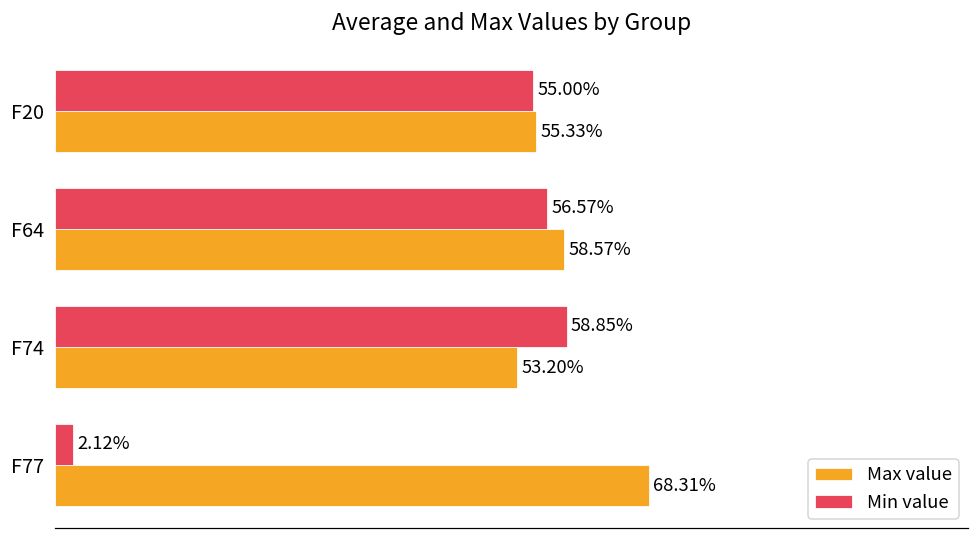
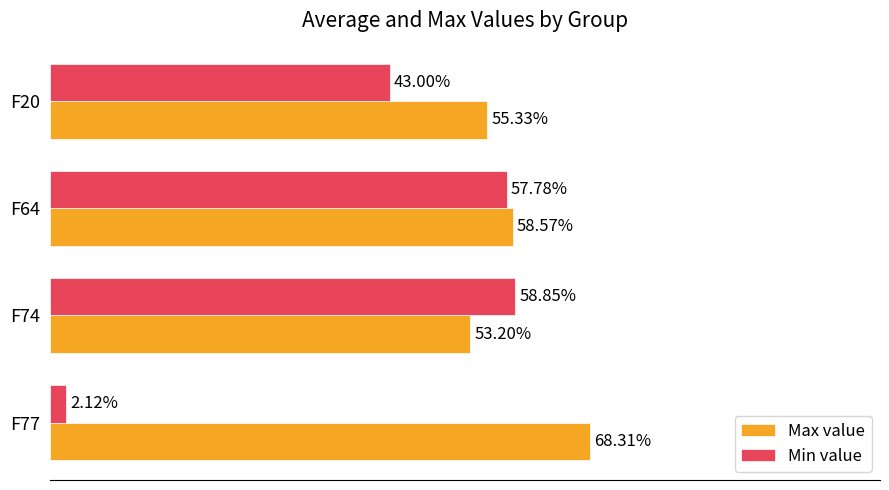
Min value, F20: 55.00% -> 43.00%
Min value, F64: 56.57% -> 57.78%
